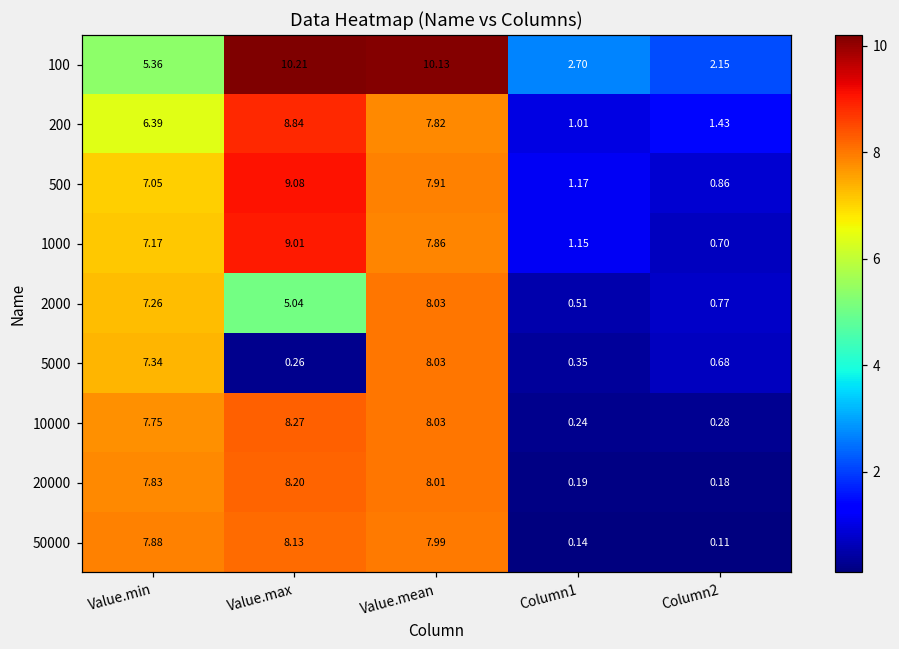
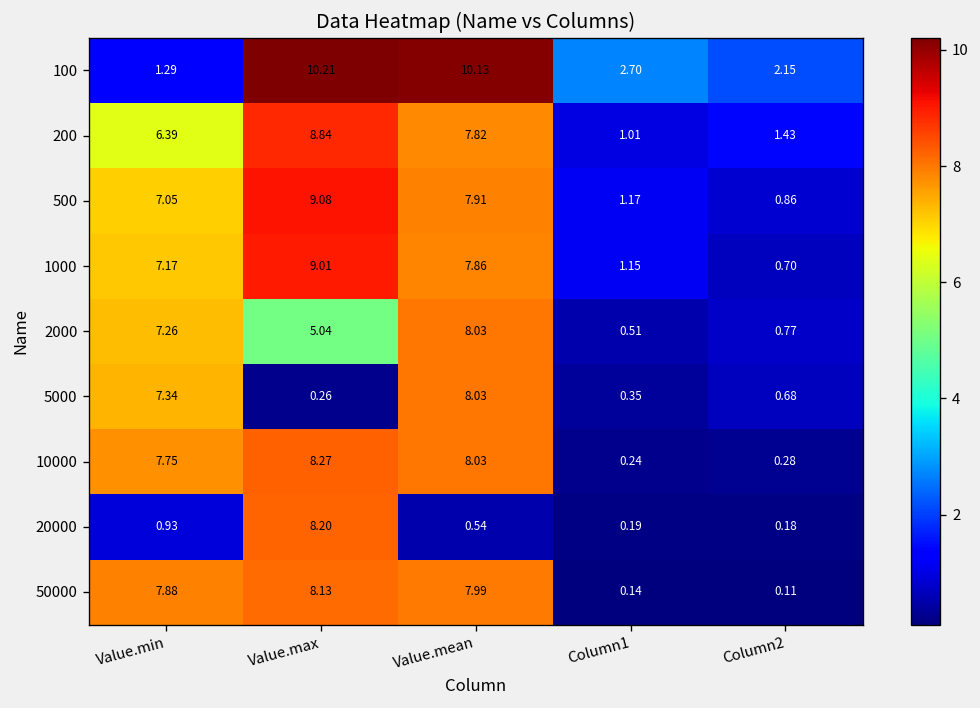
100, Value.min: 5.36 -> 1.29
20000, Value.min: 7.83 -> 0.93
20000, Value.mean: 8.01 -> 0.54
